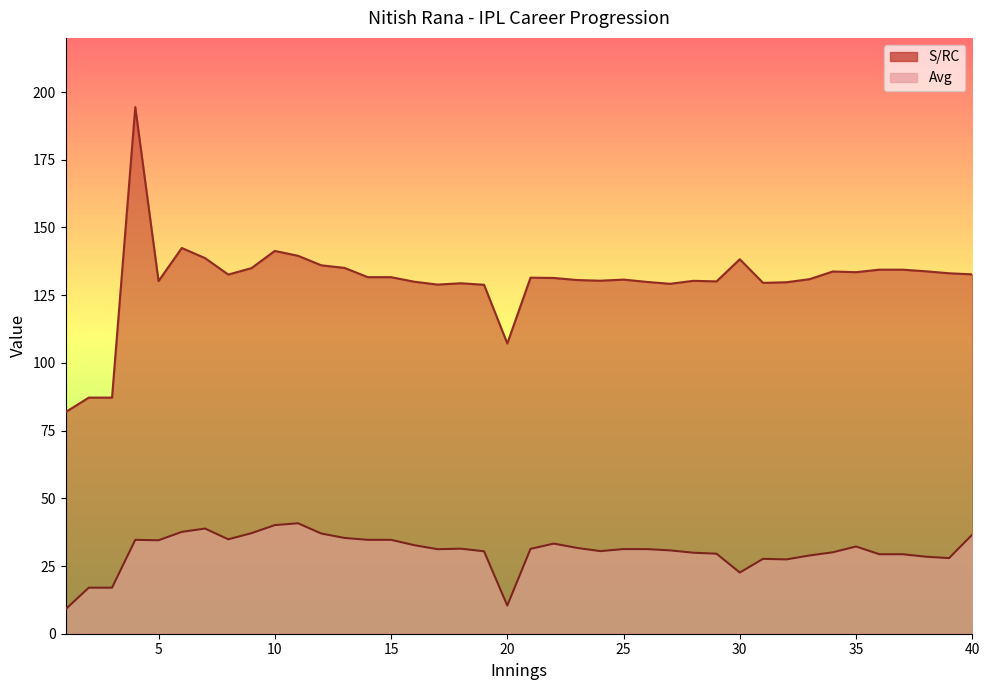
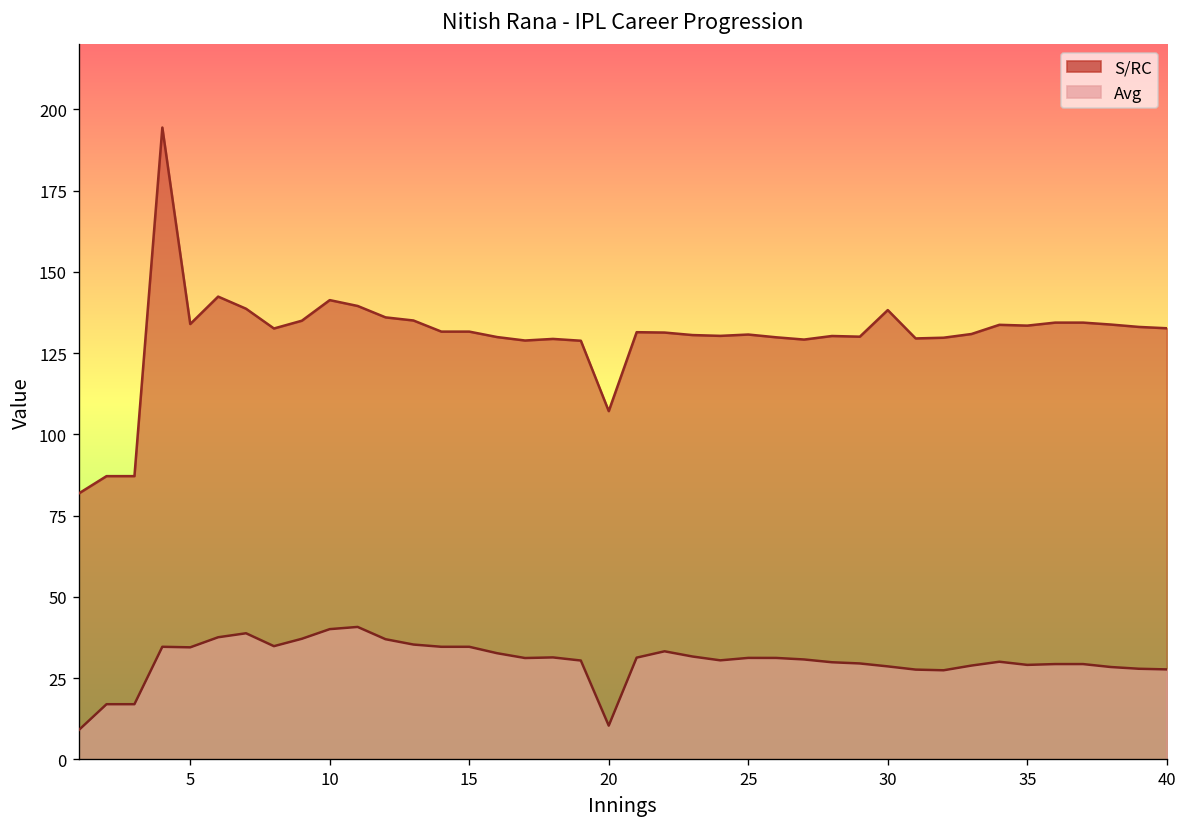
S/RC, 5: 130 -> 134
Avg, 30: 23 -> 29
Avg, 35: 32 -> 29
Avg, 40: 37 -> 28
